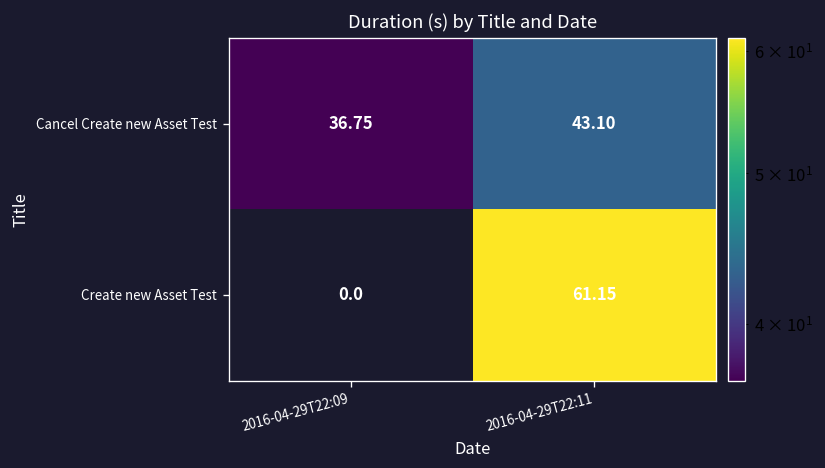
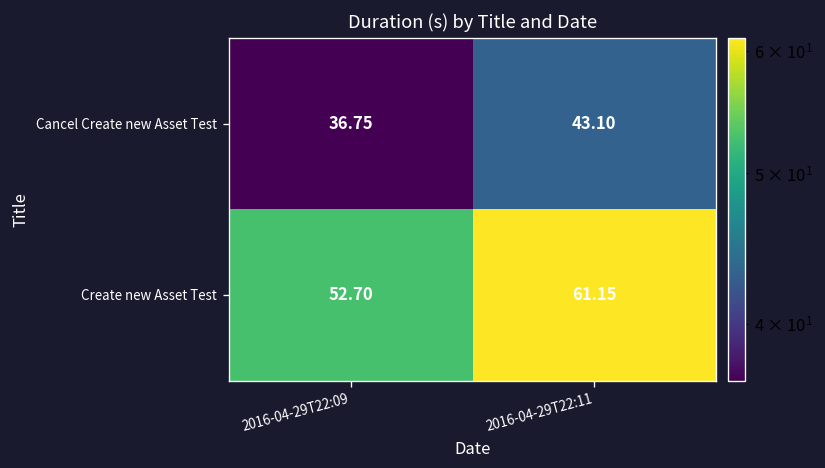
Create new Asset Test, 2016-04-29T22:09: 0.0 -> 52.70
